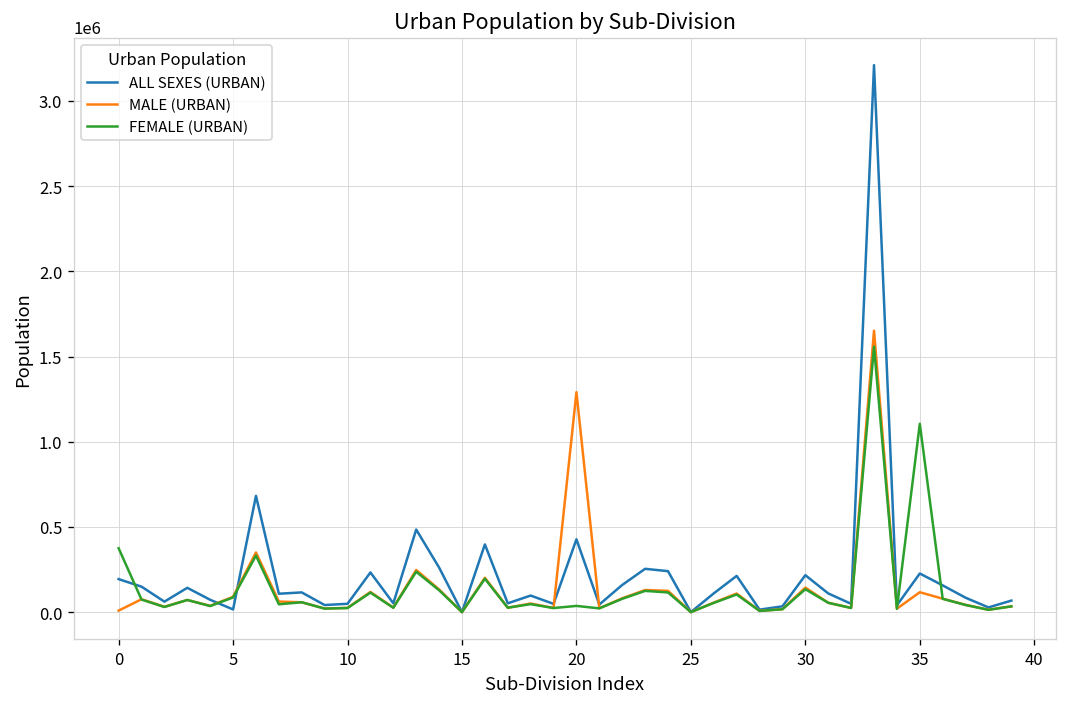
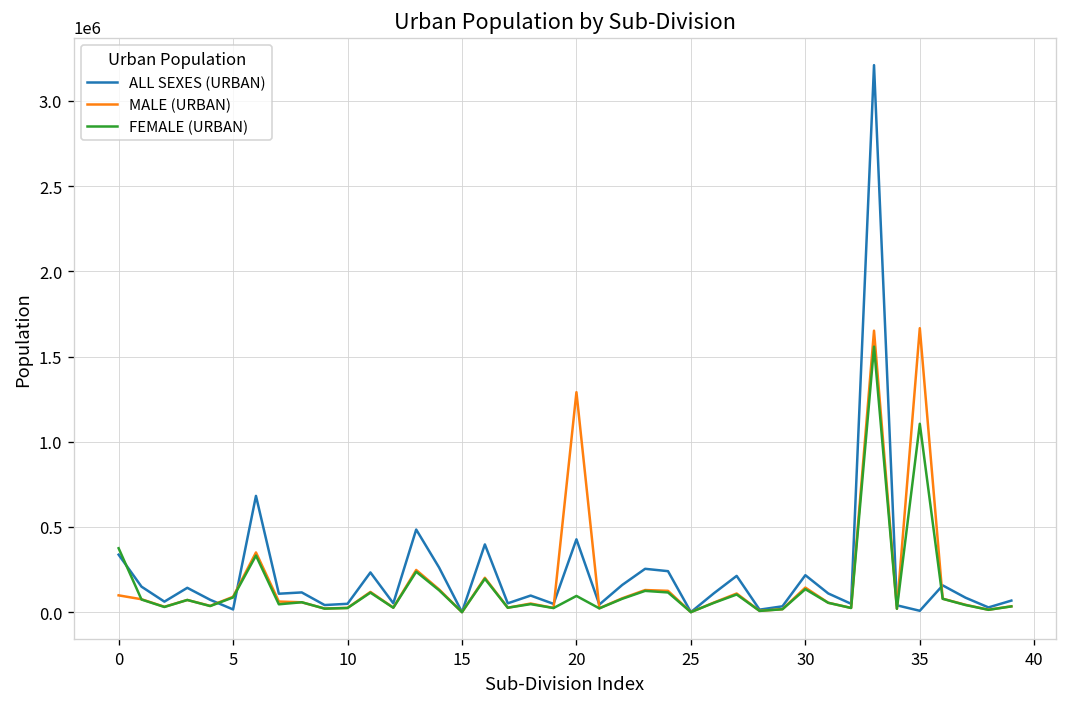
ALL SEXES (URBAN), 0: 190000 -> 340000
MALE (URBAN), 0: 10000 -> 100000
FEMALE (URBAN), 20: 40000 -> 90000
ALL SEXES (URBAN), 35: 230000 -> 10000
MALE (URBAN), 35: 120000 -> 1670000
